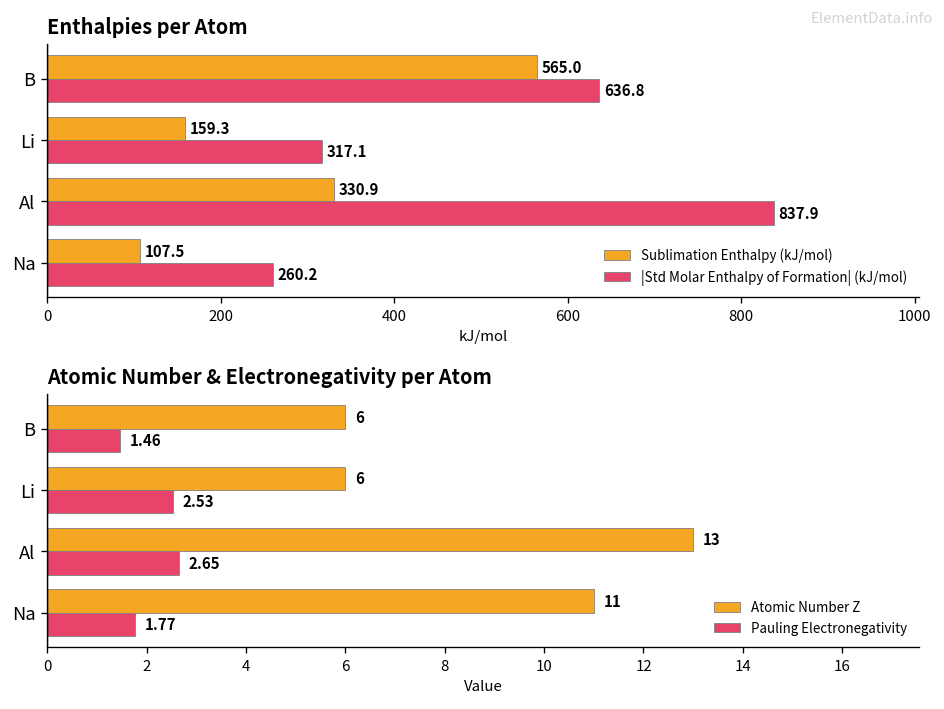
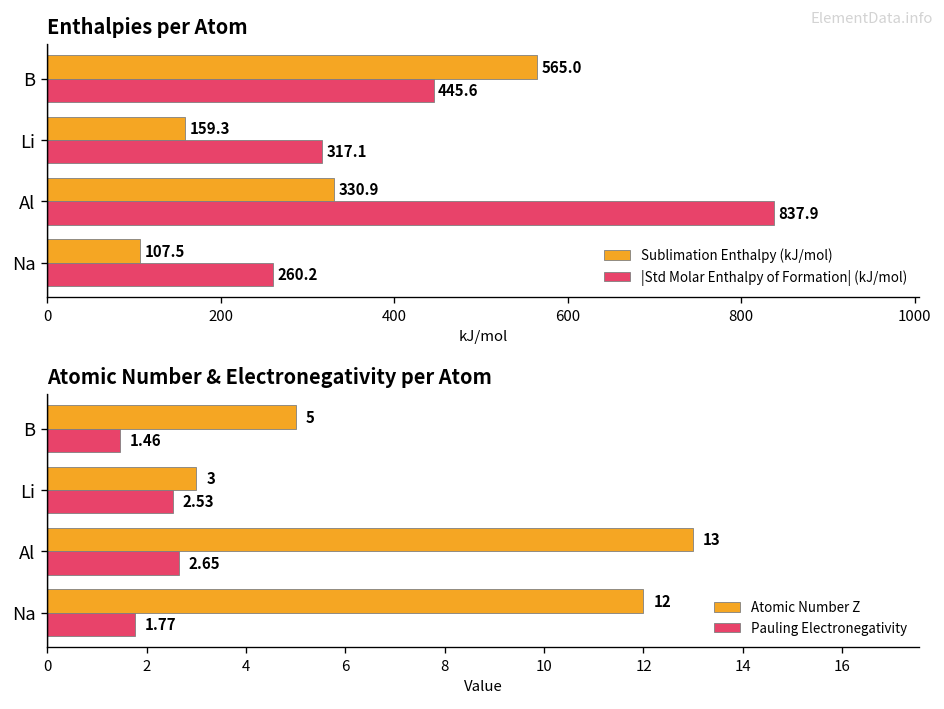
Enthalpies per Atom, |Std Molar Enthalpy of Formation| (kJ/mol), B: 636.8 -> 445.6
Atomic Number & Electronegativity per Atom, Atomic Number Z, B: 6 -> 5
Atomic Number & Electronegativity per Atom, Atomic Number Z, Li: 6 -> 3
Atomic Number & Electronegativity per Atom, Atomic Number Z, Na: 11 -> 12
